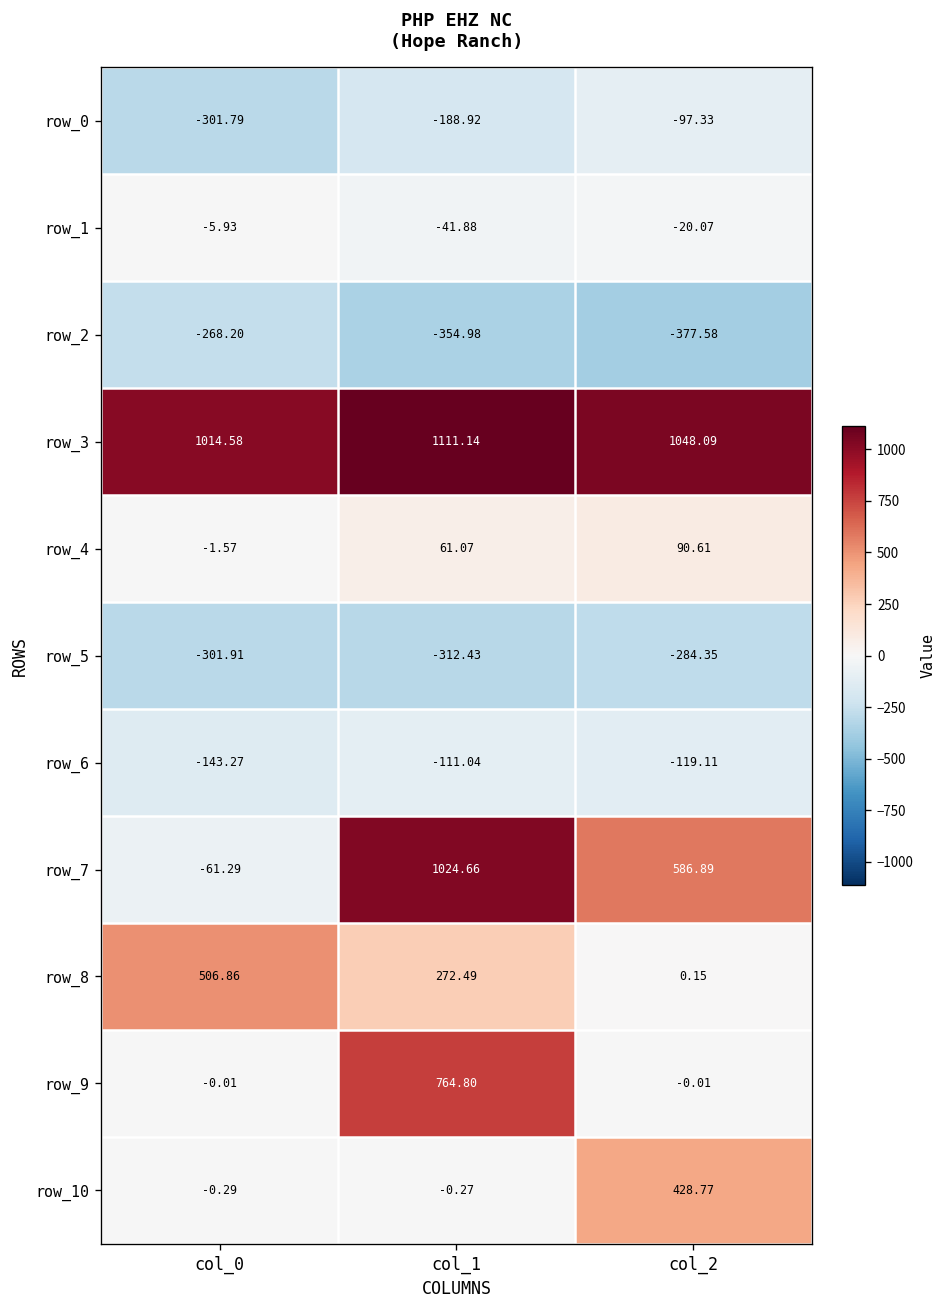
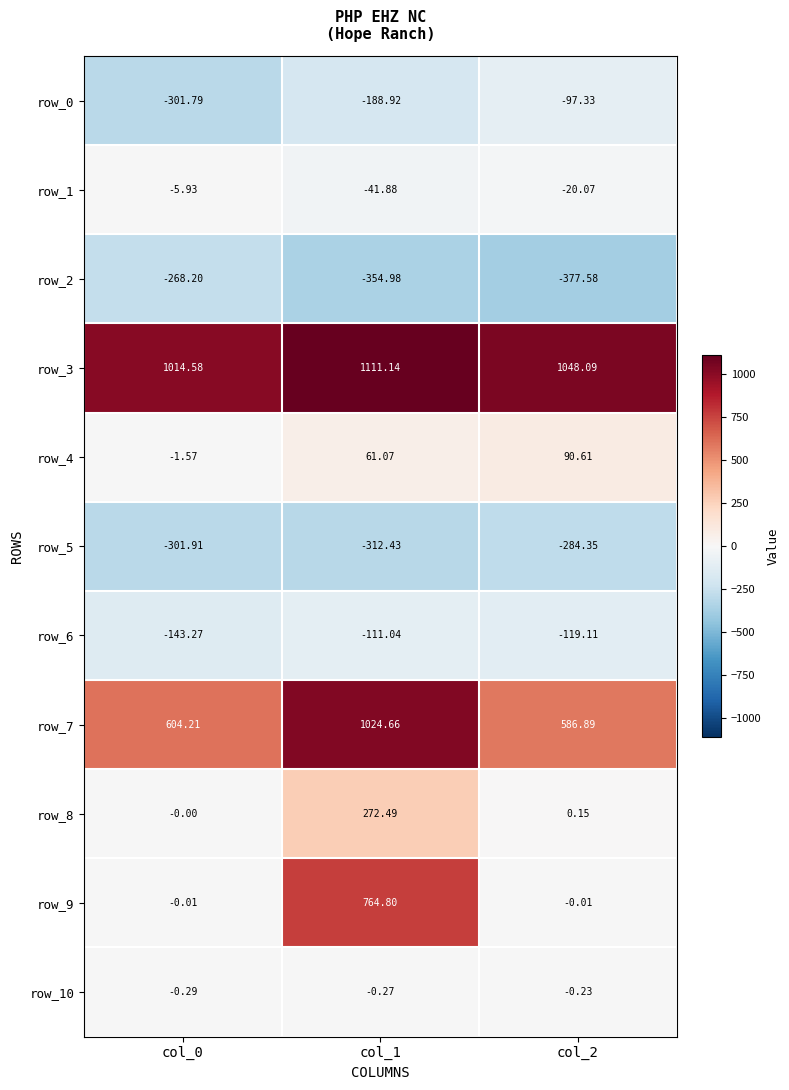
row_7, col_0: -61.29 -> 604.21
row_8, col_0: 506.86 -> -0.00
row_10, col_2: 428.77 -> -0.23
